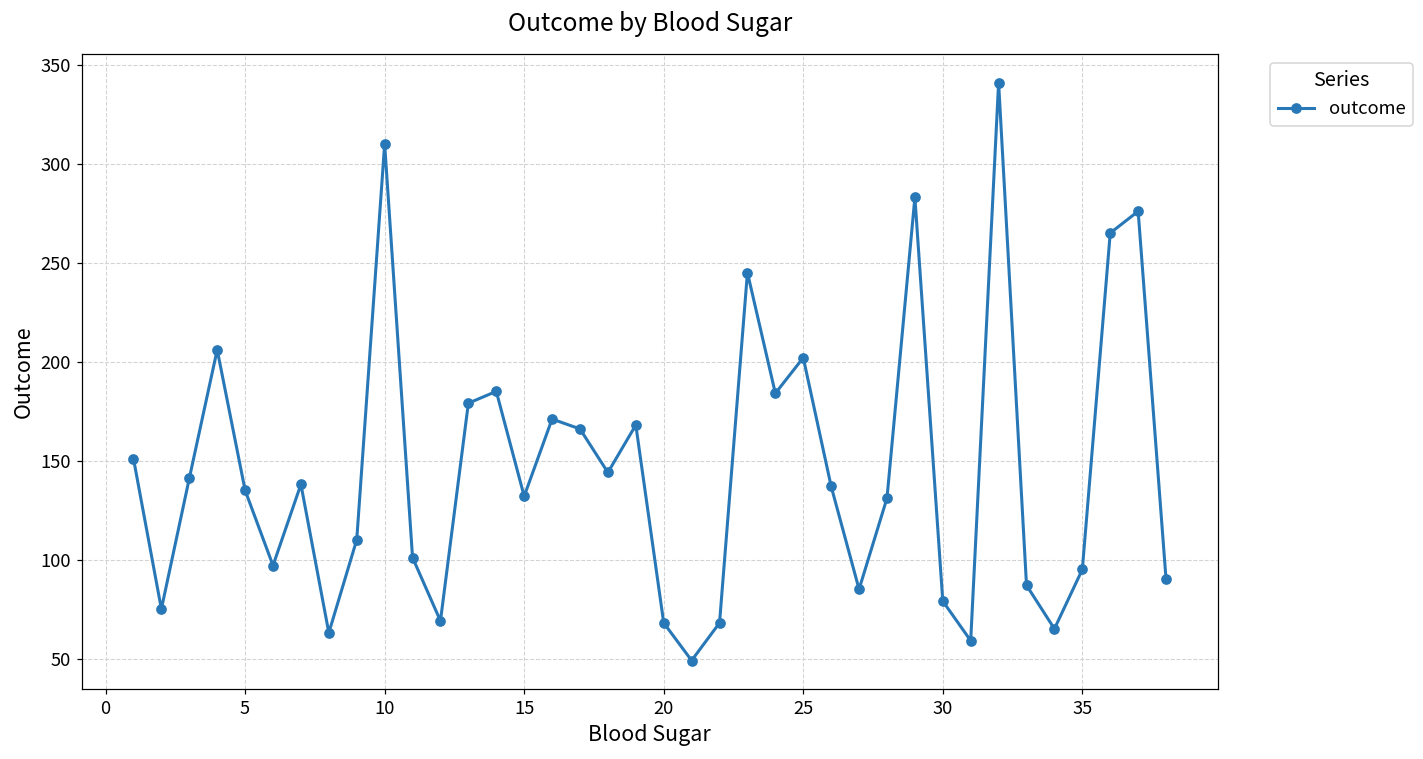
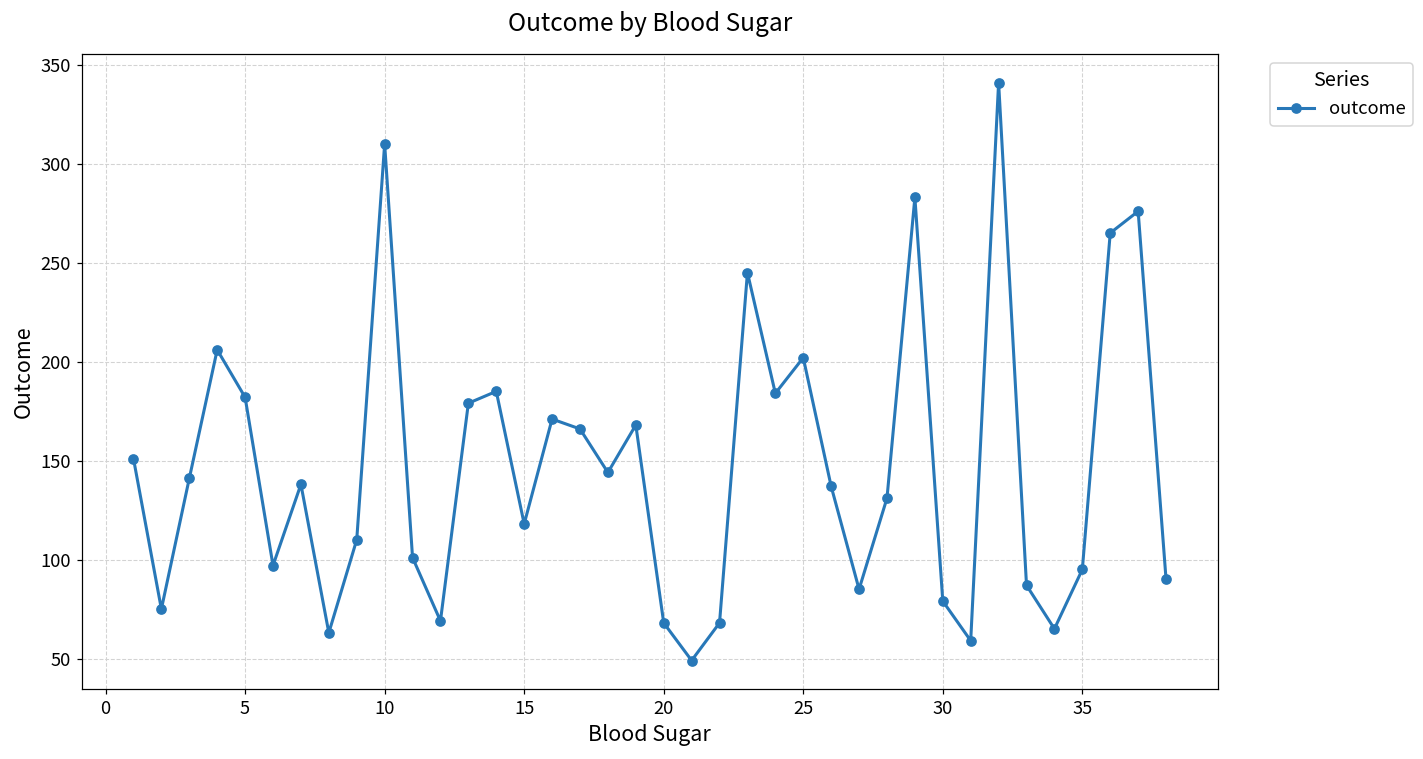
5: 135 -> 182
15: 132 -> 118
